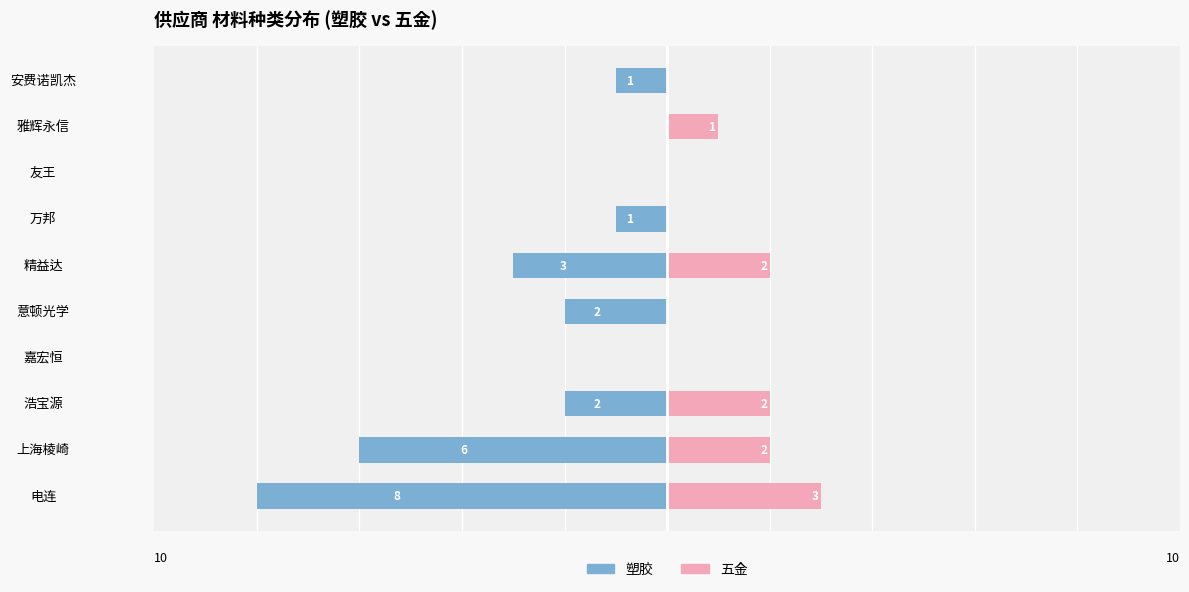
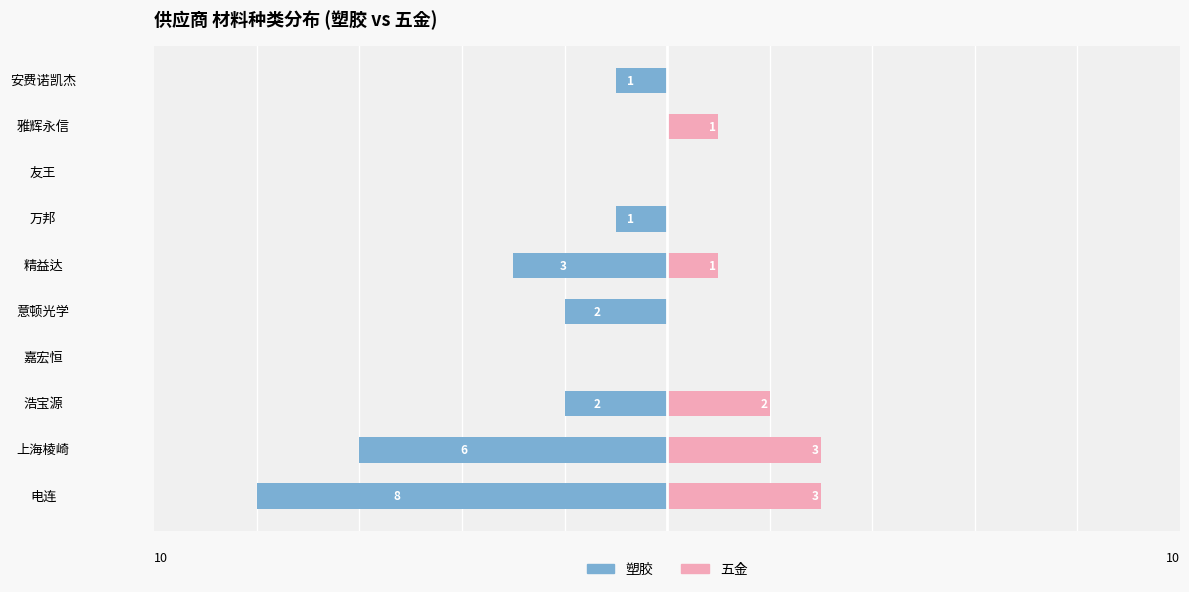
五金, 精益达: 2 -> 1
五金, 上海棱崎: 2 -> 3
